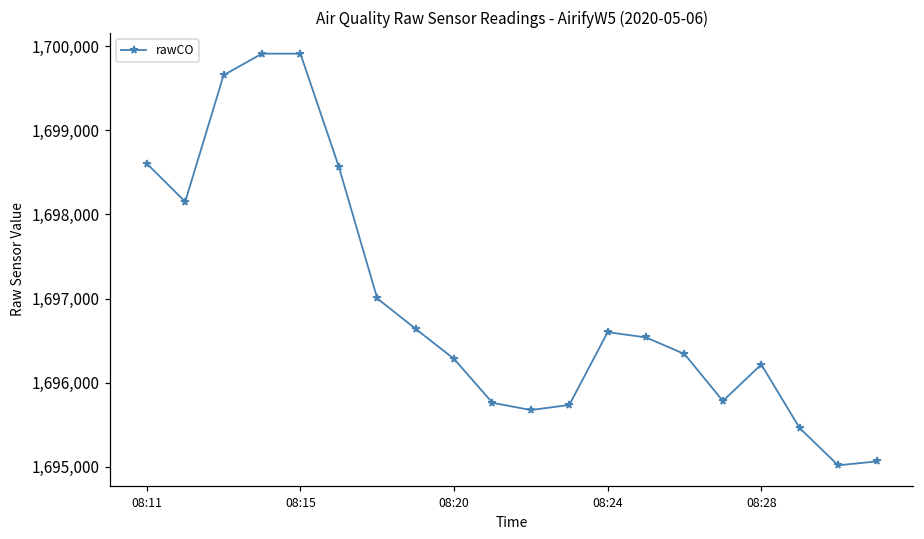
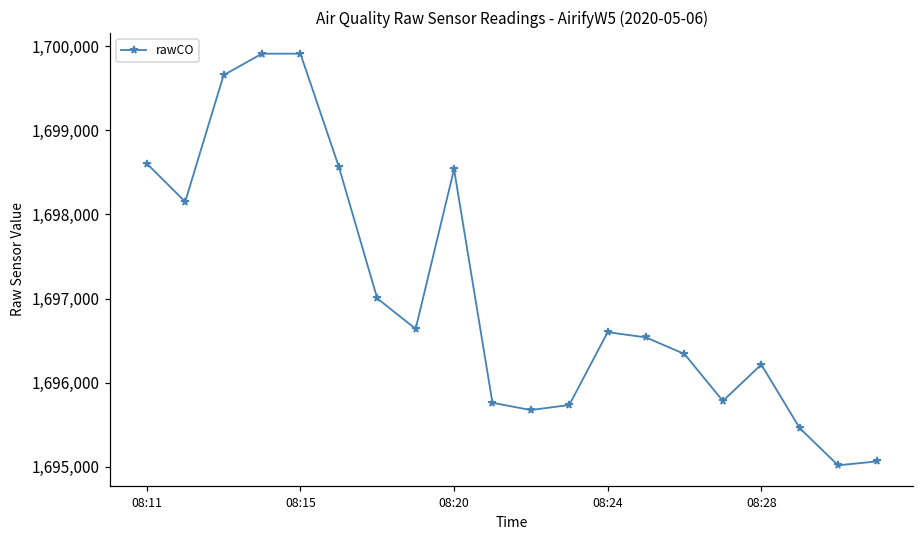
08:20: 1,696,300 -> 1,698,500
